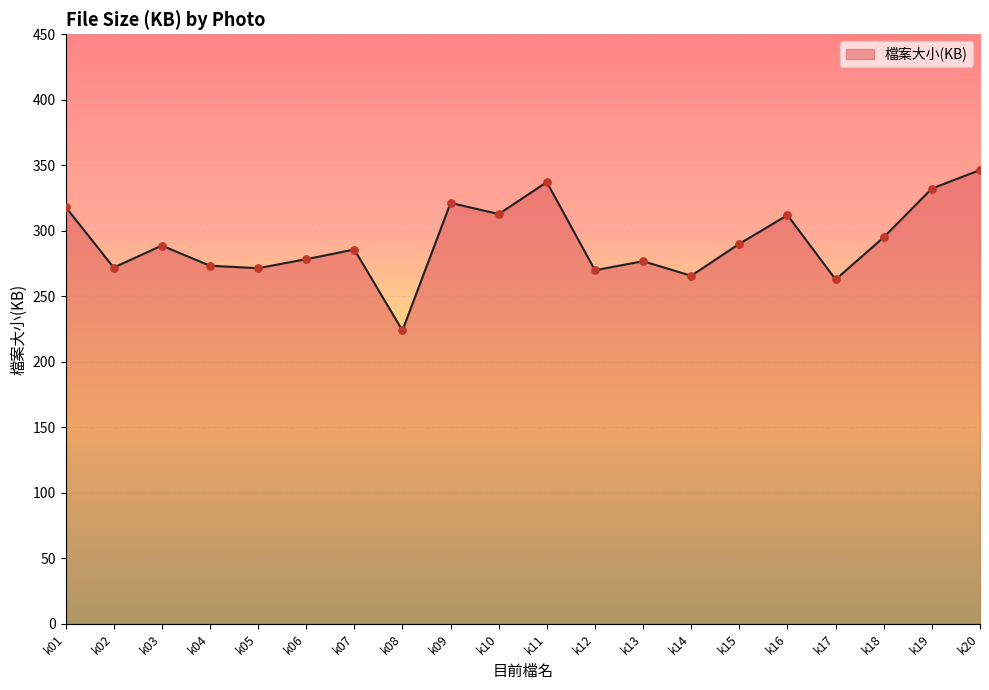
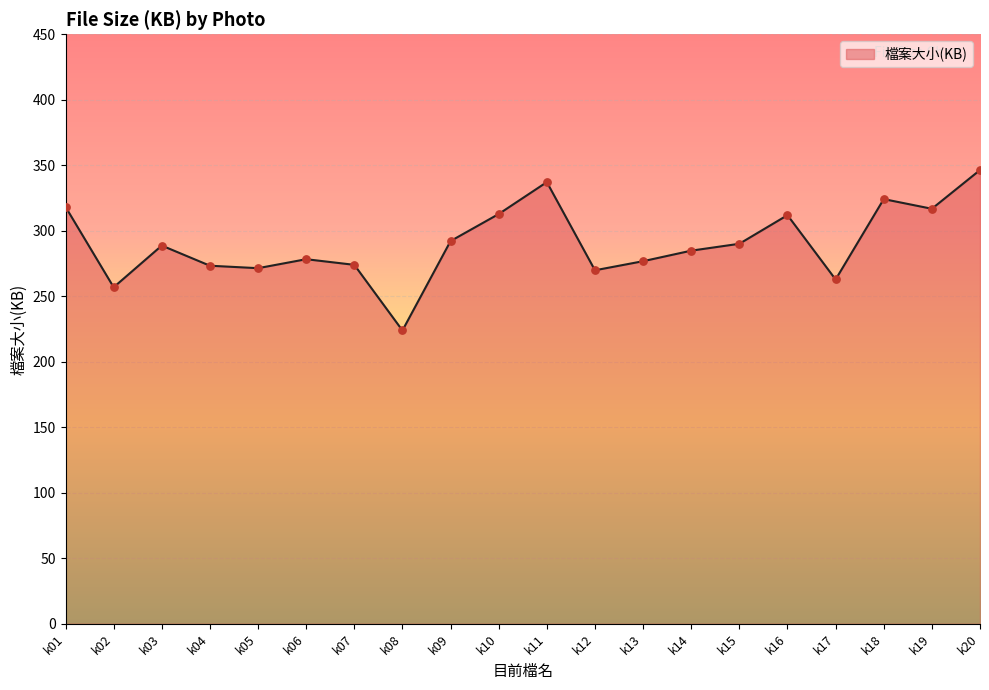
k02: 272 -> 257
k07: 286 -> 274
k09: 321 -> 292
k14: 266 -> 285
k18: 295 -> 324
k19: 332 -> 317
